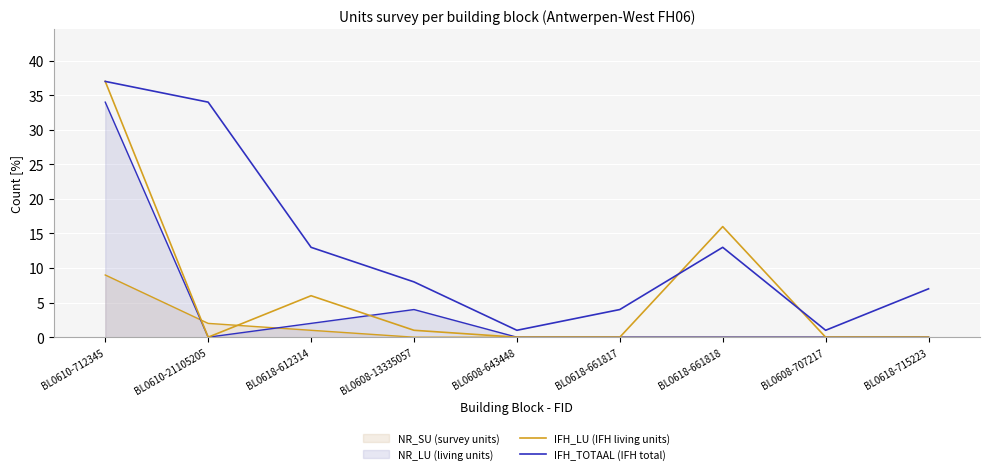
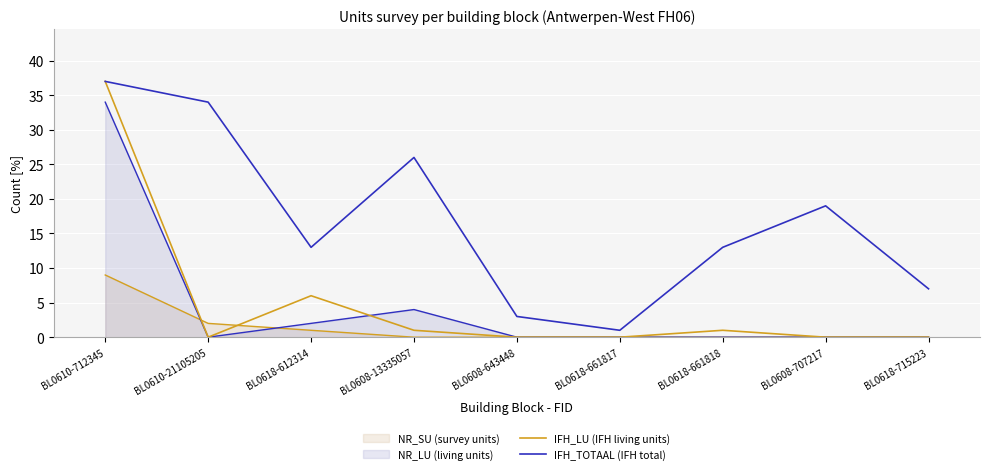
IFH_TOTAAL (IFH total), BL0608-13335057: 8 -> 26
IFH_TOTAAL (IFH total), BL0608-643448: 1 -> 3
IFH_TOTAAL (IFH total), BL0618-661817: 4 -> 1
IFH_LU (IFH living units), BL0618-661818: 16 -> 1
IFH_TOTAAL (IFH total), BL0608-707217: 1 -> 19
